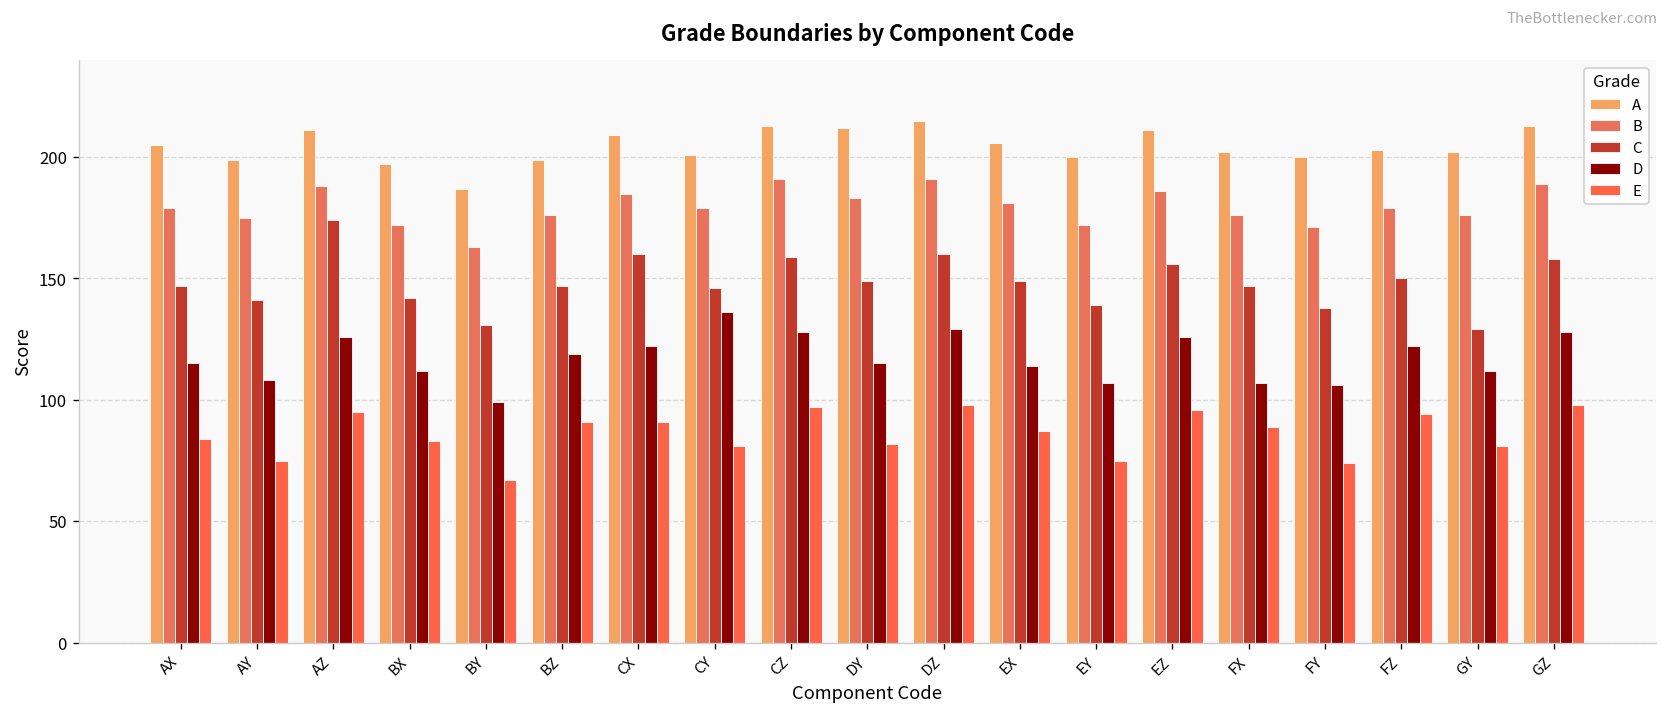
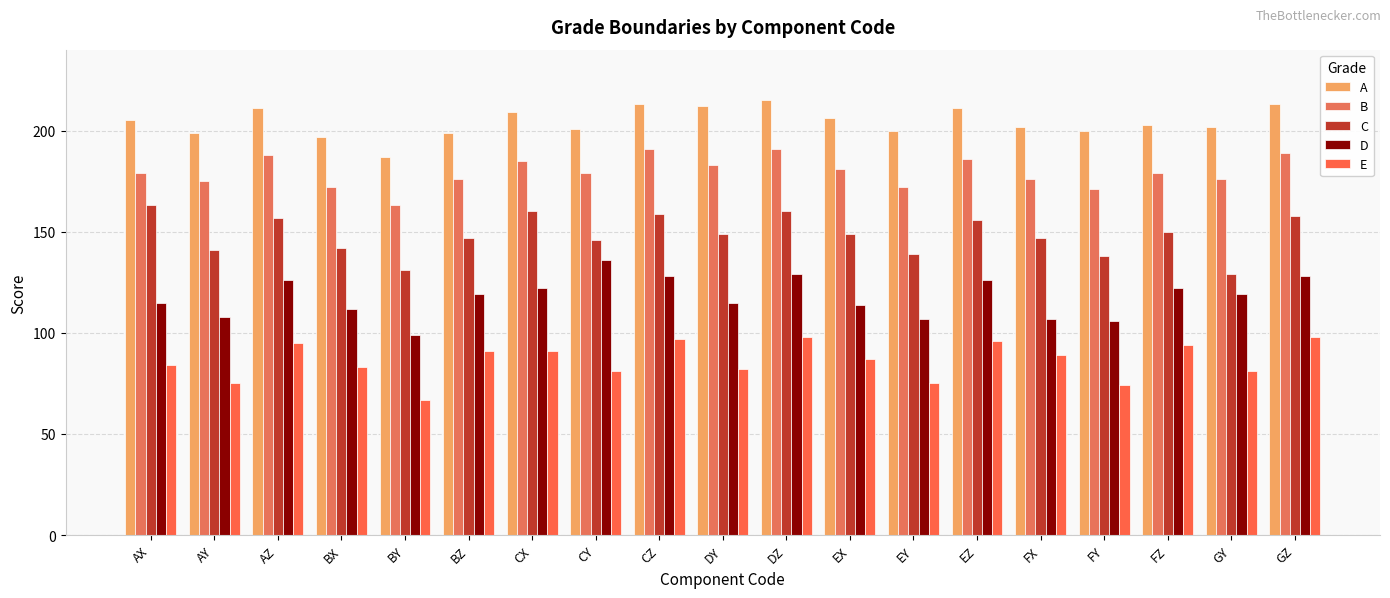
C, AX: 147 -> 163
C, AZ: 174 -> 157
D, GY: 112 -> 119
